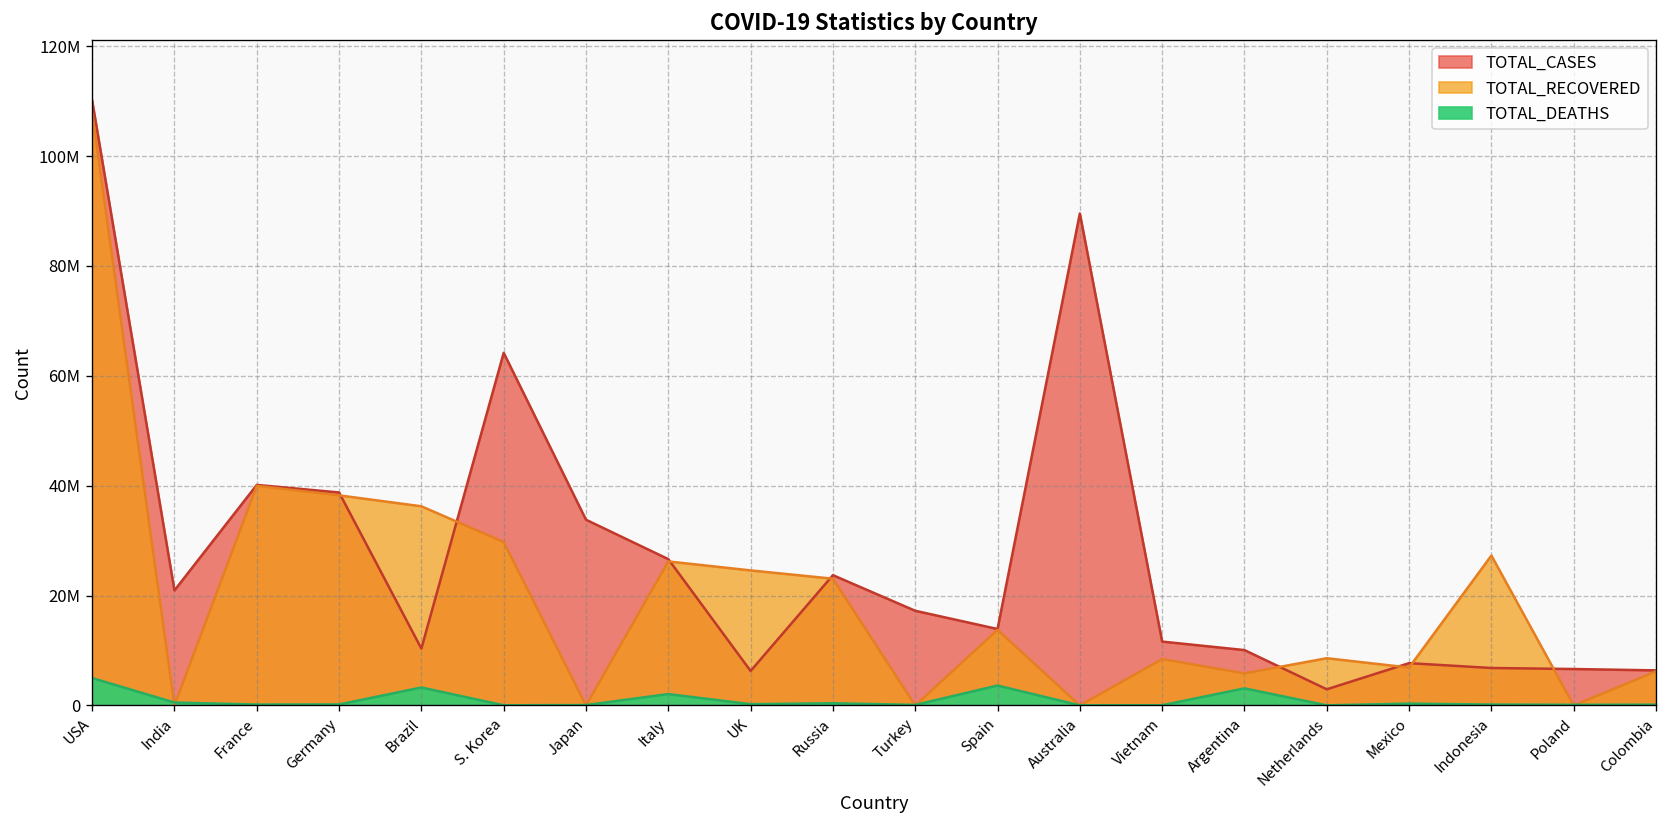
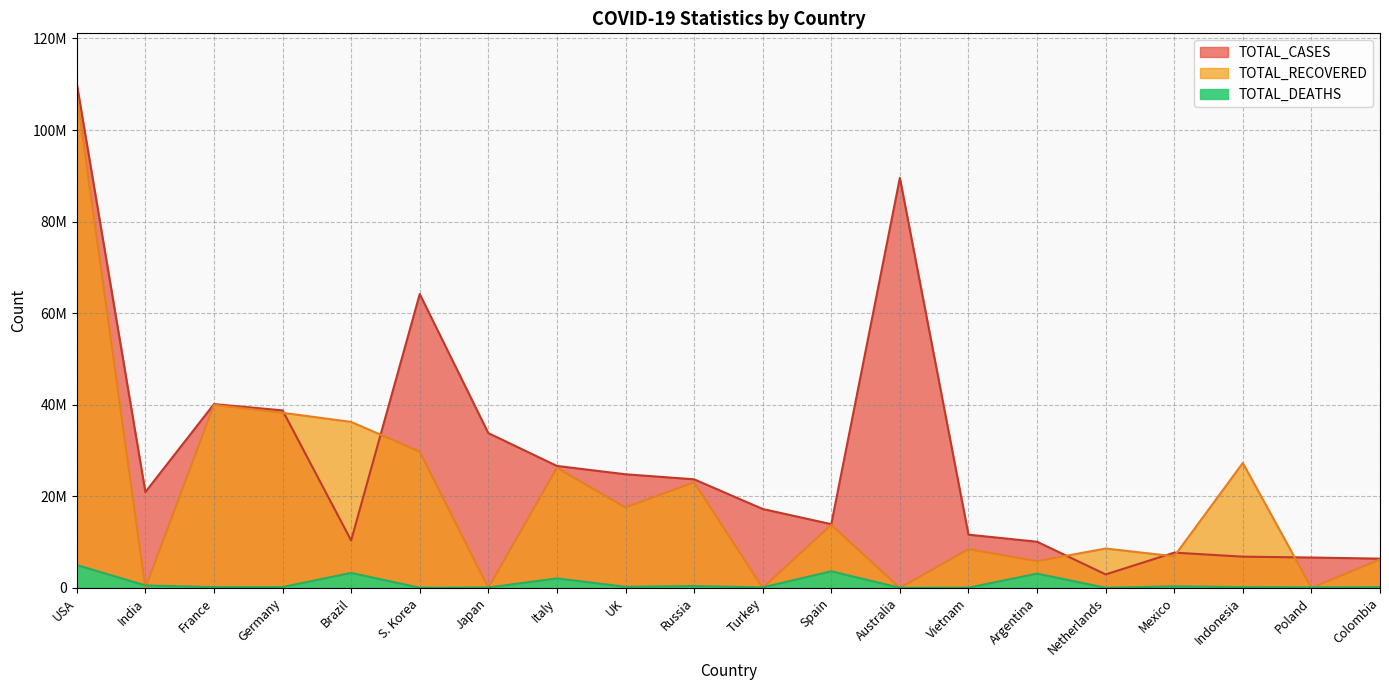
TOTAL_CASES, UK: 6000000 -> 25000000
TOTAL_RECOVERED, UK: 25000000 -> 18000000
